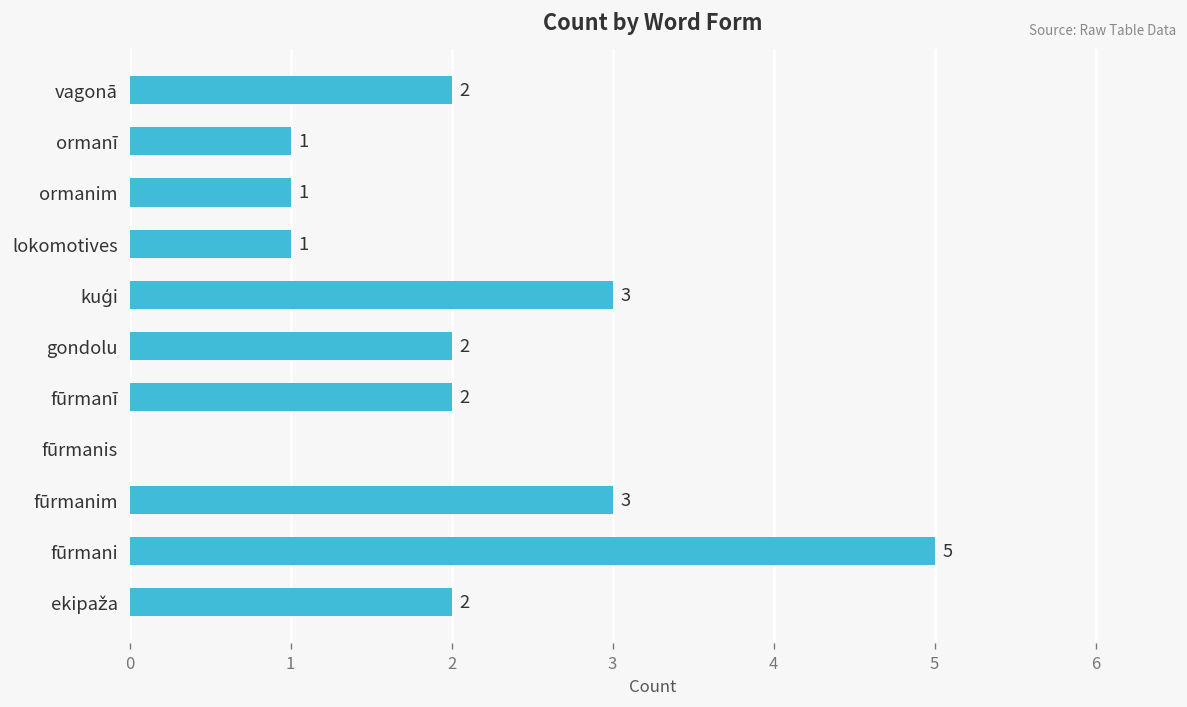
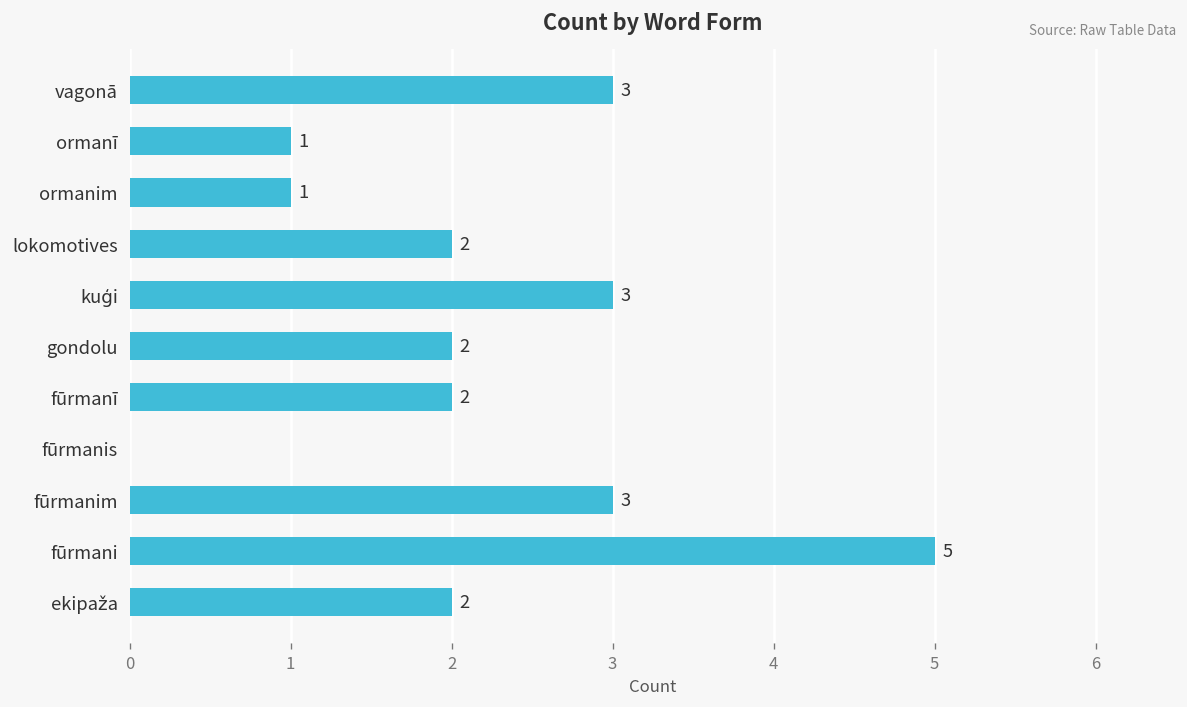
vagonā: 2 -> 3
lokomotives: 1 -> 2
